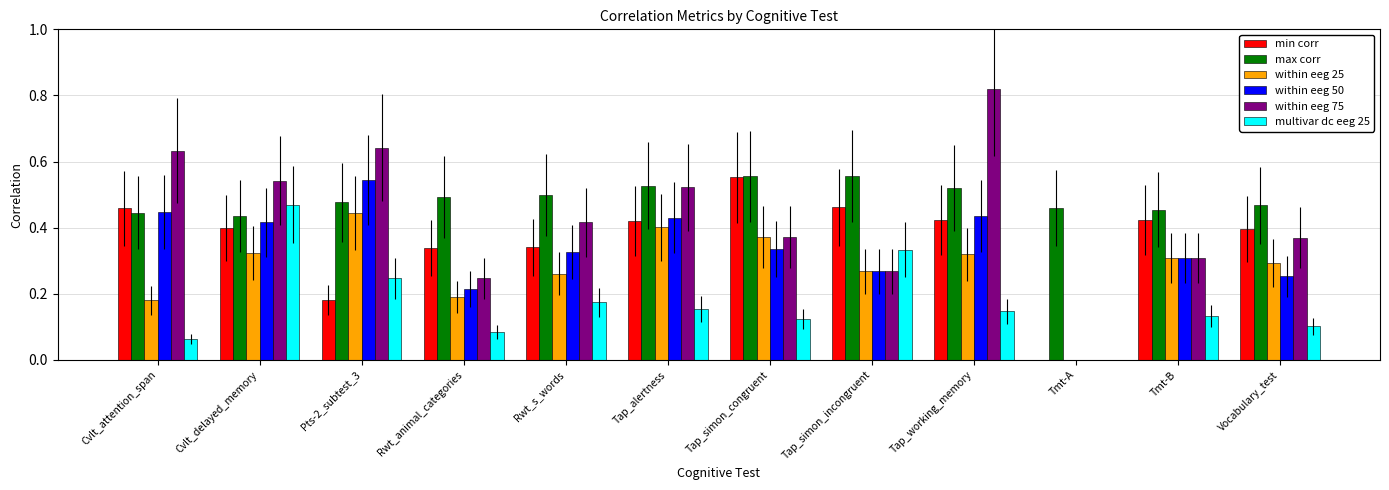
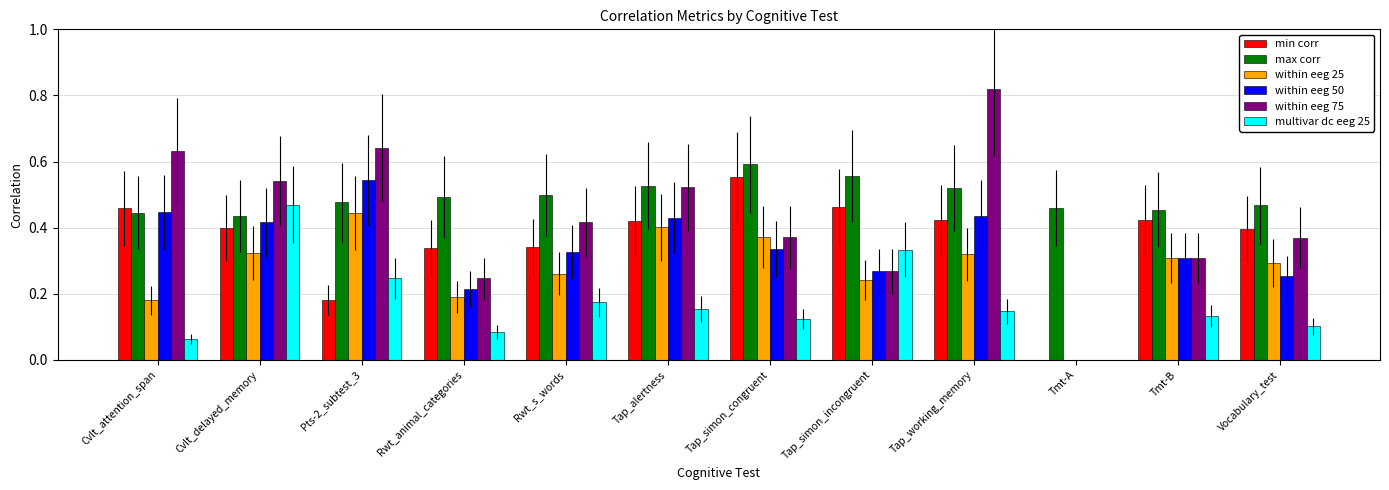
max corr, Tap_simon_congruent: 0.56 -> 0.59
within eeg 25, Tap_simon_incongruent: 0.27 -> 0.24
